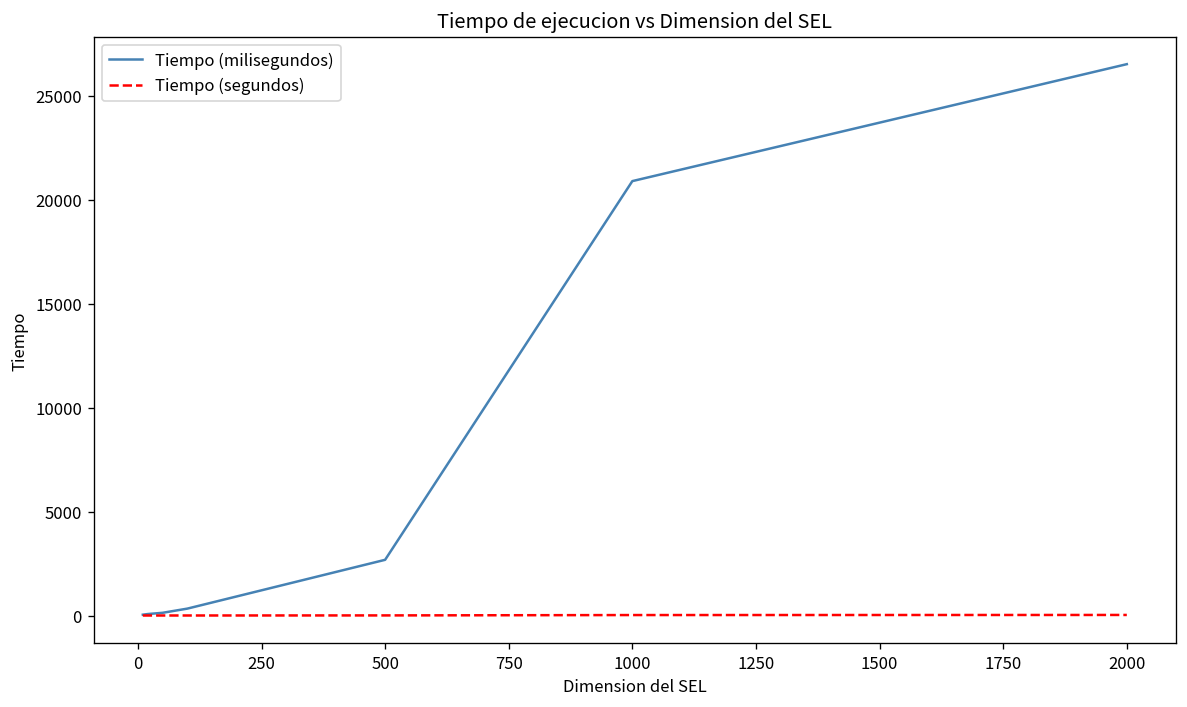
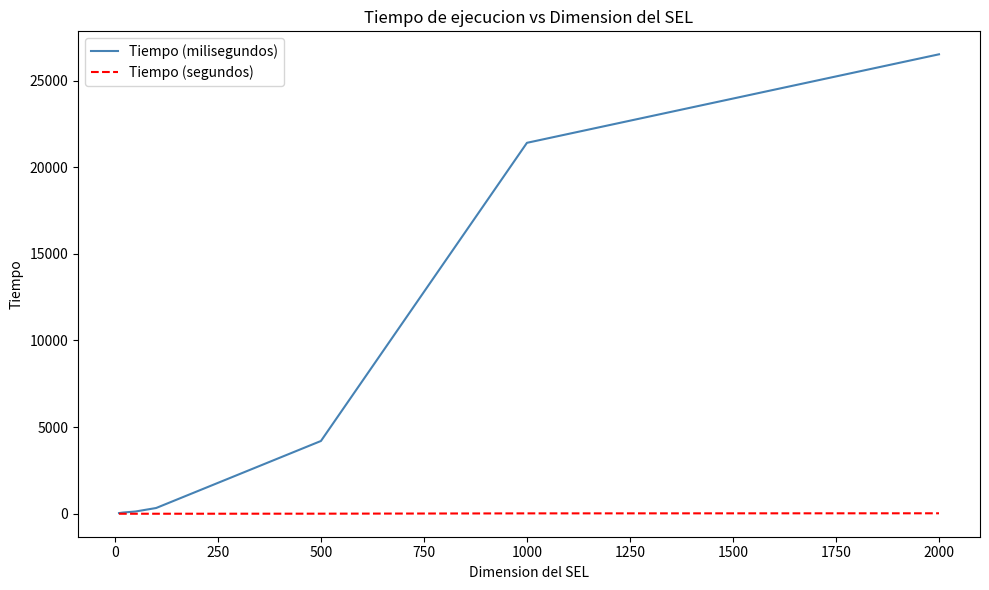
Tiempo (milisegundos), 500: 2700 -> 4200
Tiempo (milisegundos), 1000: 20900 -> 21400
